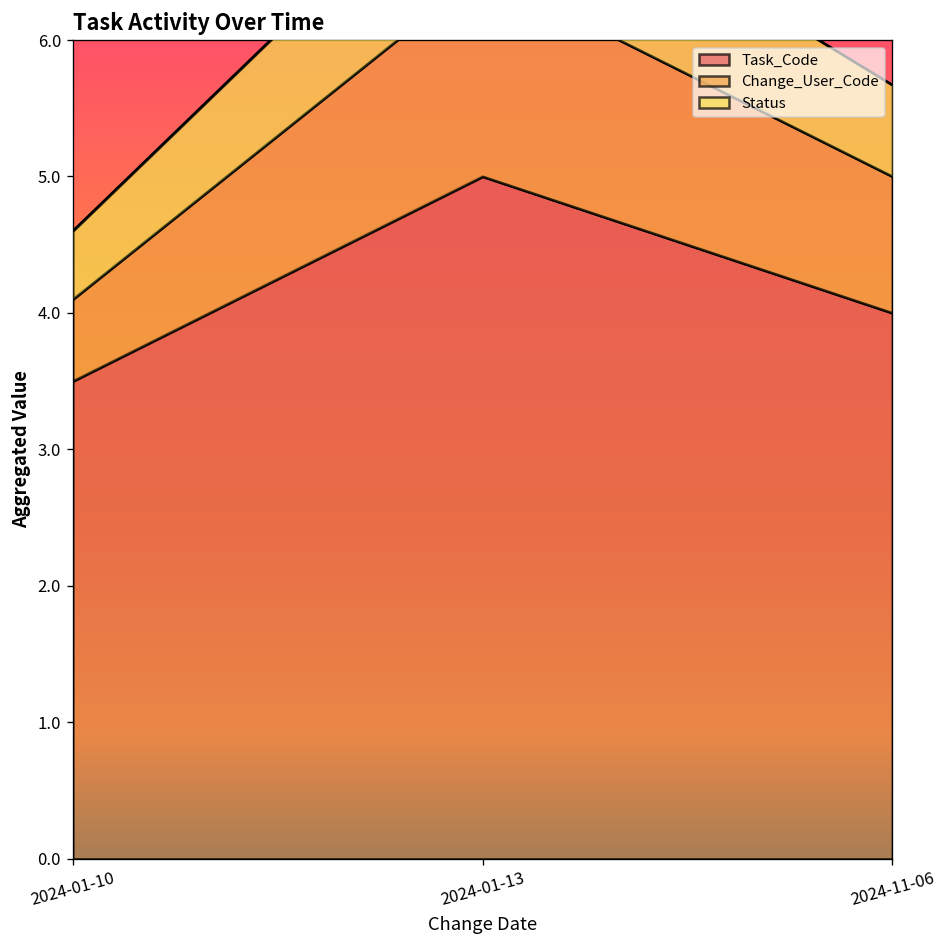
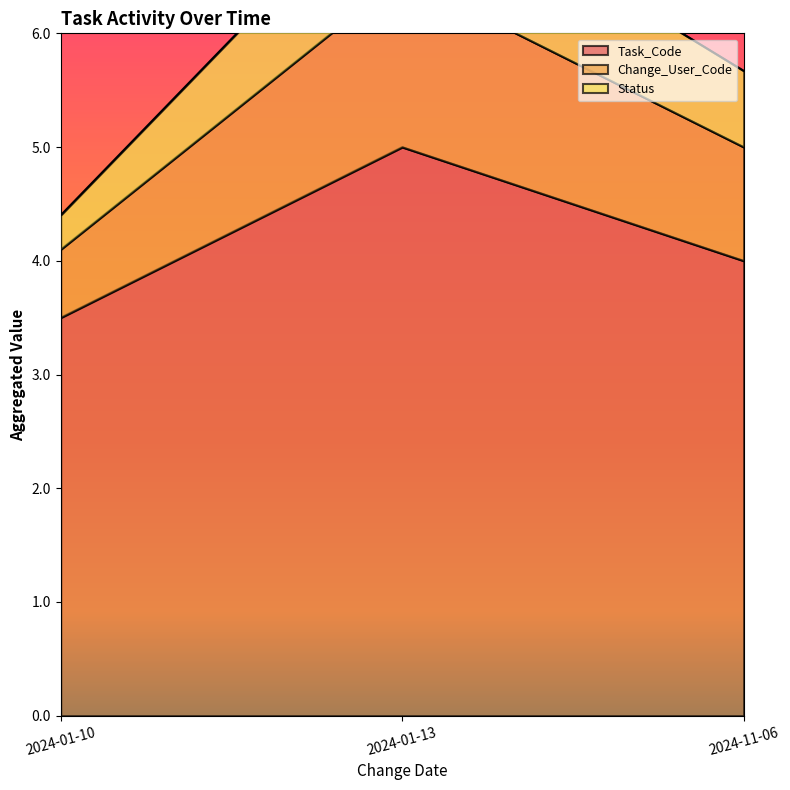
Status, 2024-01-10: 0.5 -> 0.3
